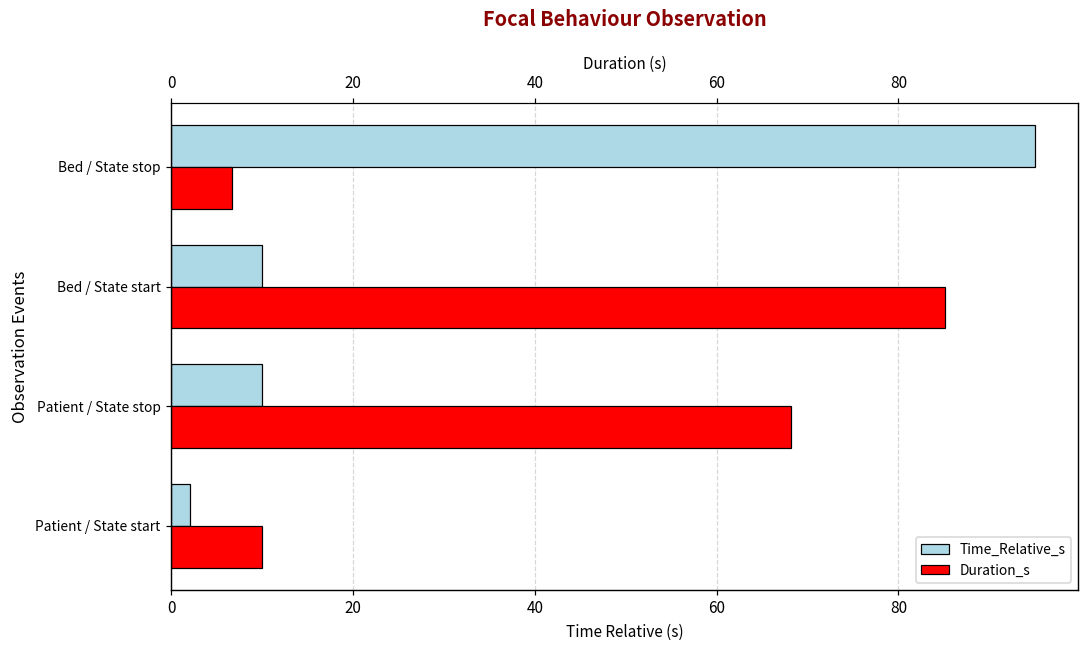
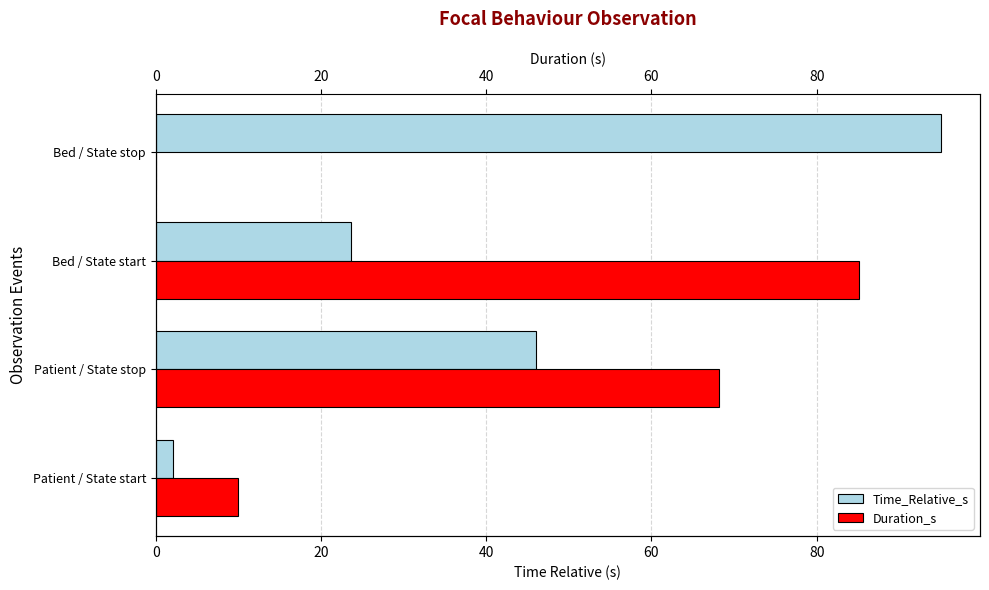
Duration_s, Bed / State stop: 7 -> 0
Time_Relative_s, Bed / State start: 10 -> 24
Time_Relative_s, Patient / State stop: 10 -> 46
